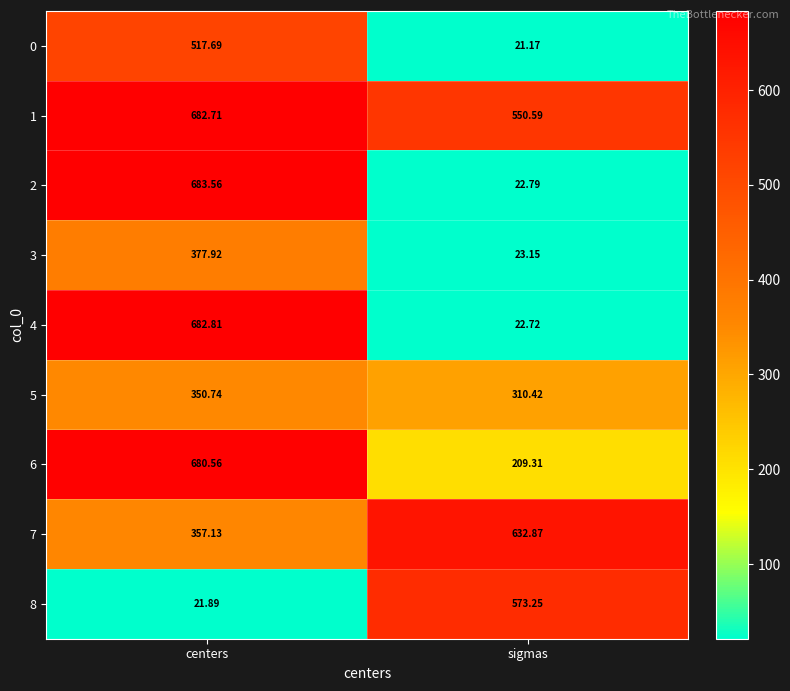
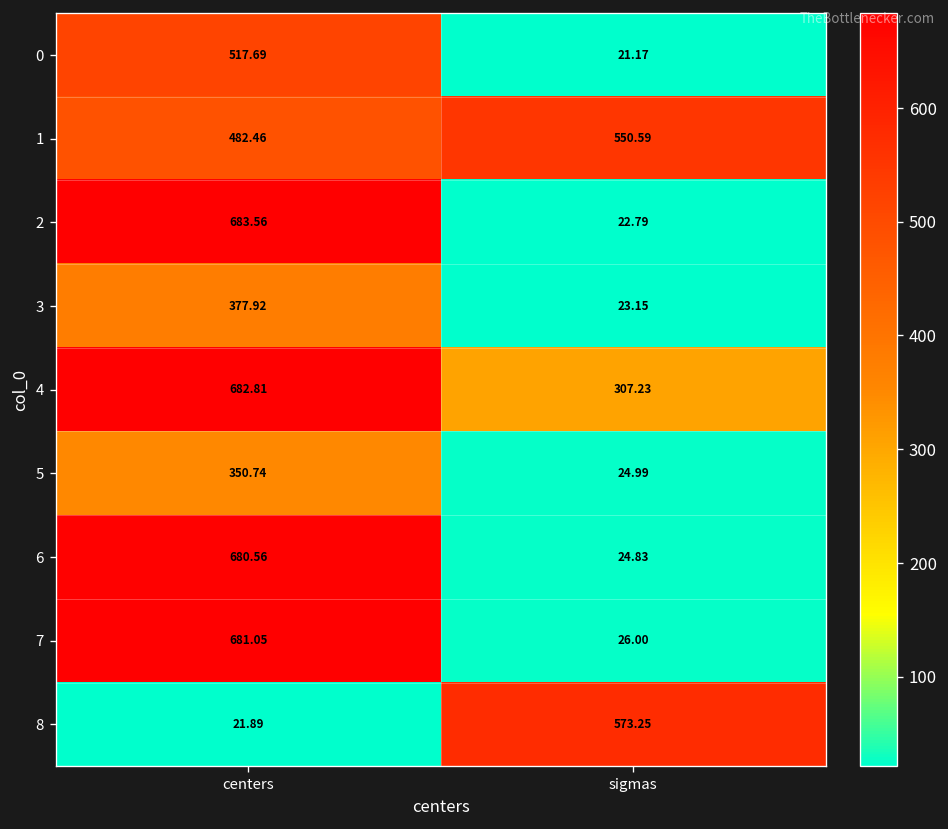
1, centers: 682.71 -> 482.46
4, sigmas: 22.72 -> 307.23
5, sigmas: 310.42 -> 24.99
6, sigmas: 209.31 -> 24.83
7, centers: 357.13 -> 681.05
7, sigmas: 632.87 -> 26.00
